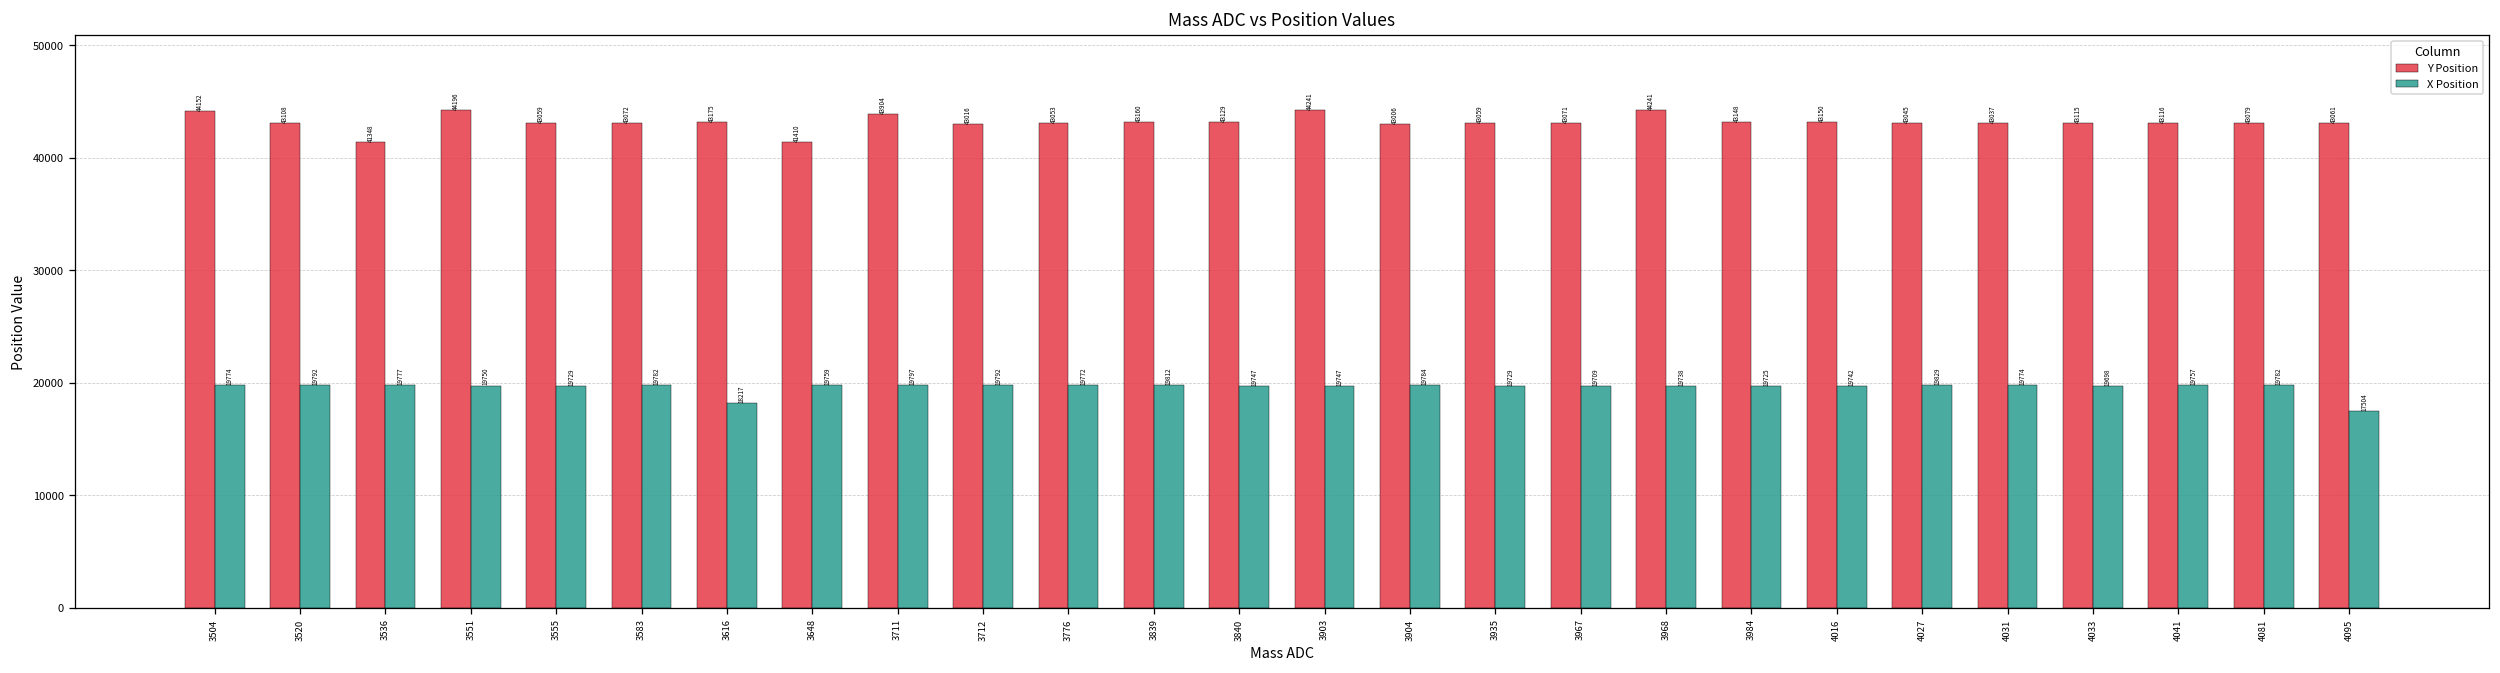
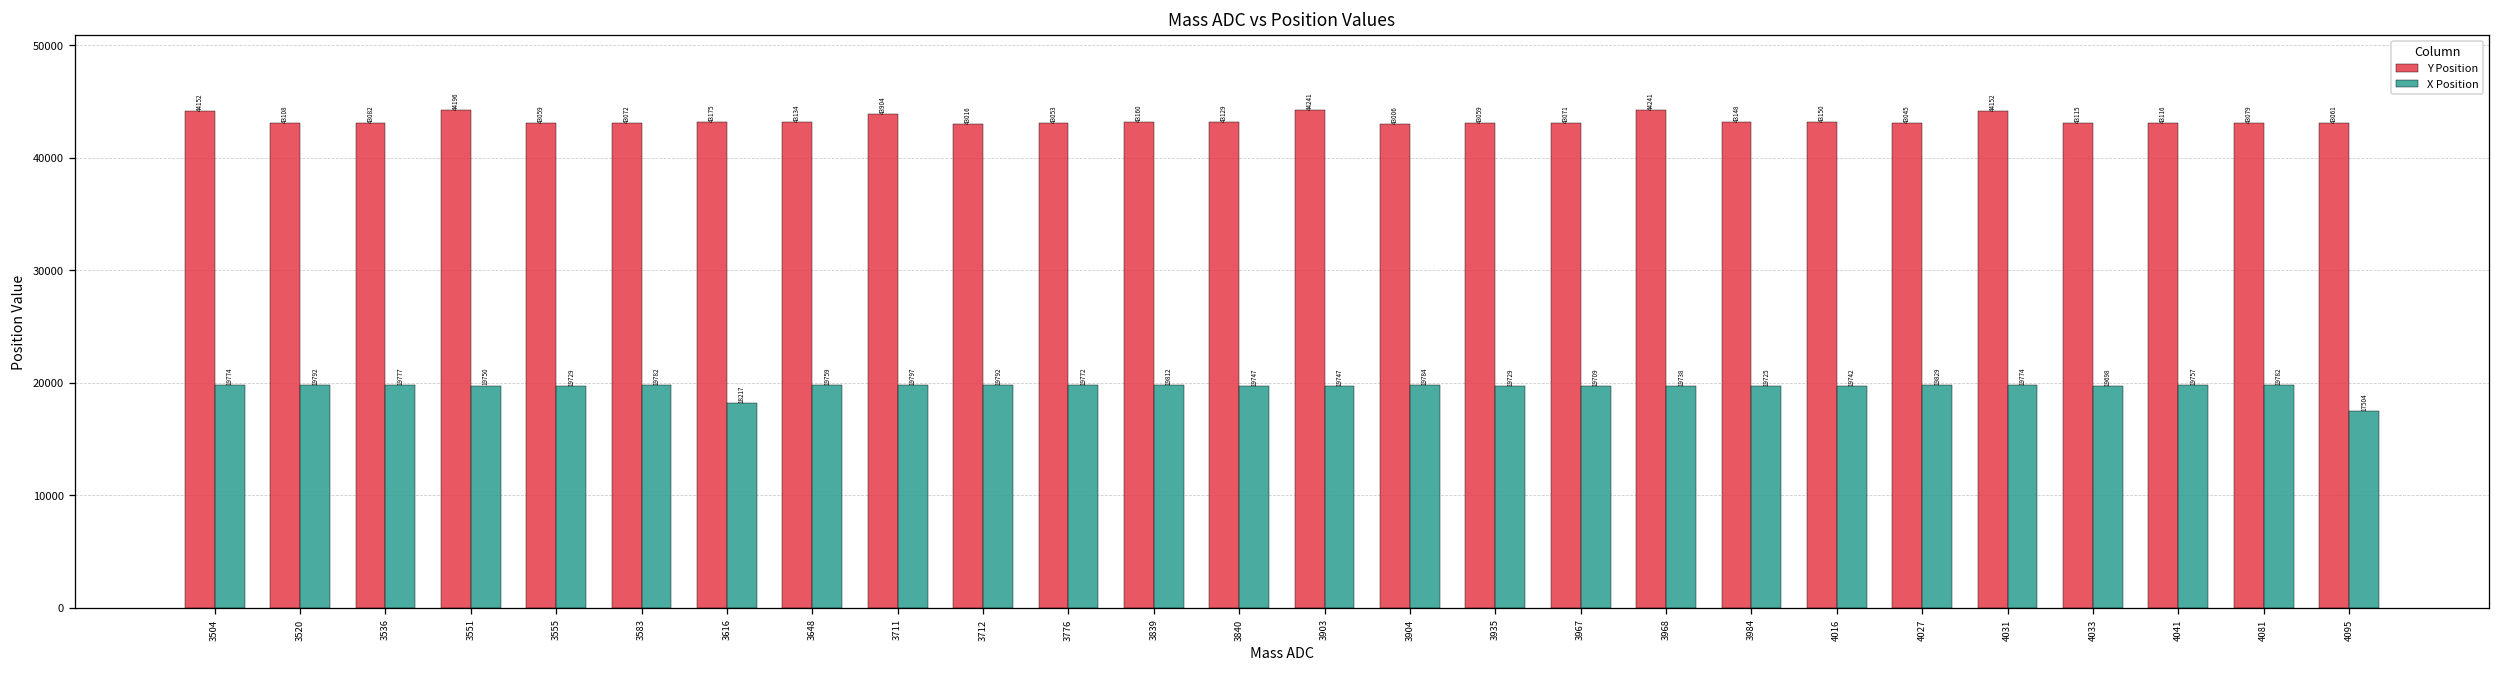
Y Position, 3536: 41348 -> 43082
Y Position, 3648: 41410 -> 43134
Y Position, 4031: 43037 -> 44152
